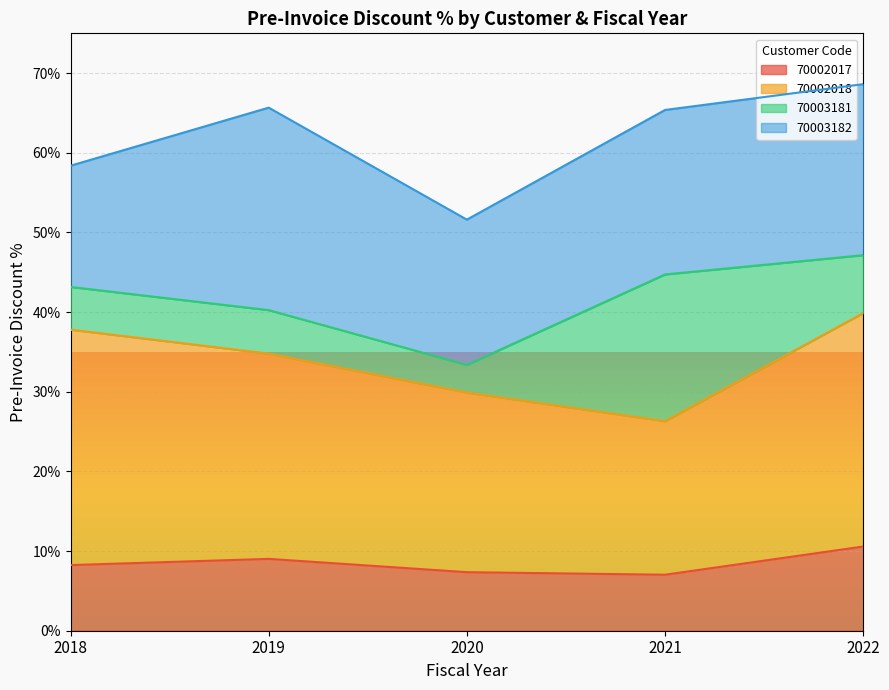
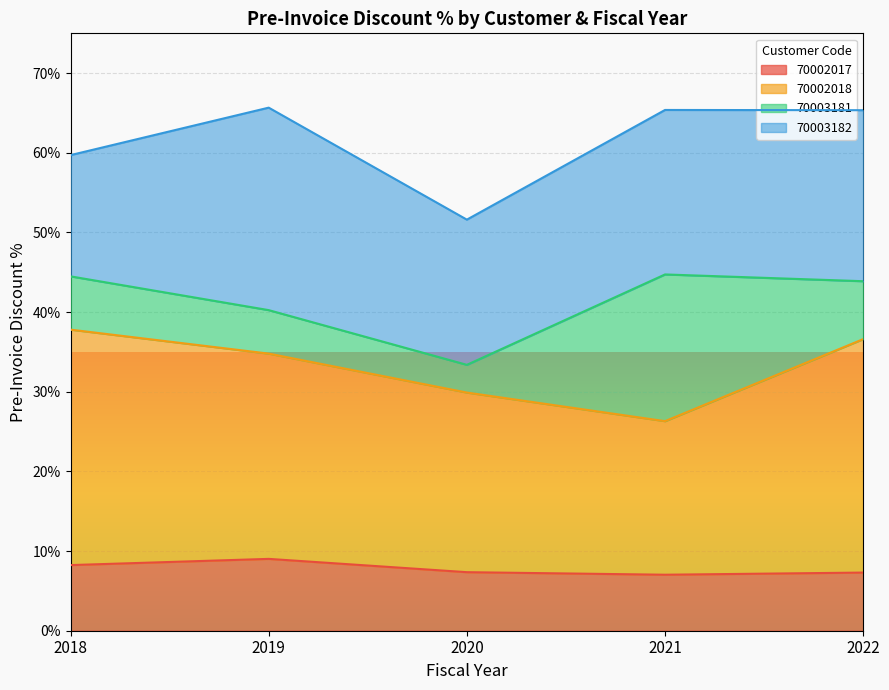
70003181, 2018: 5% -> 7%
70002017, 2022: 11% -> 7%
